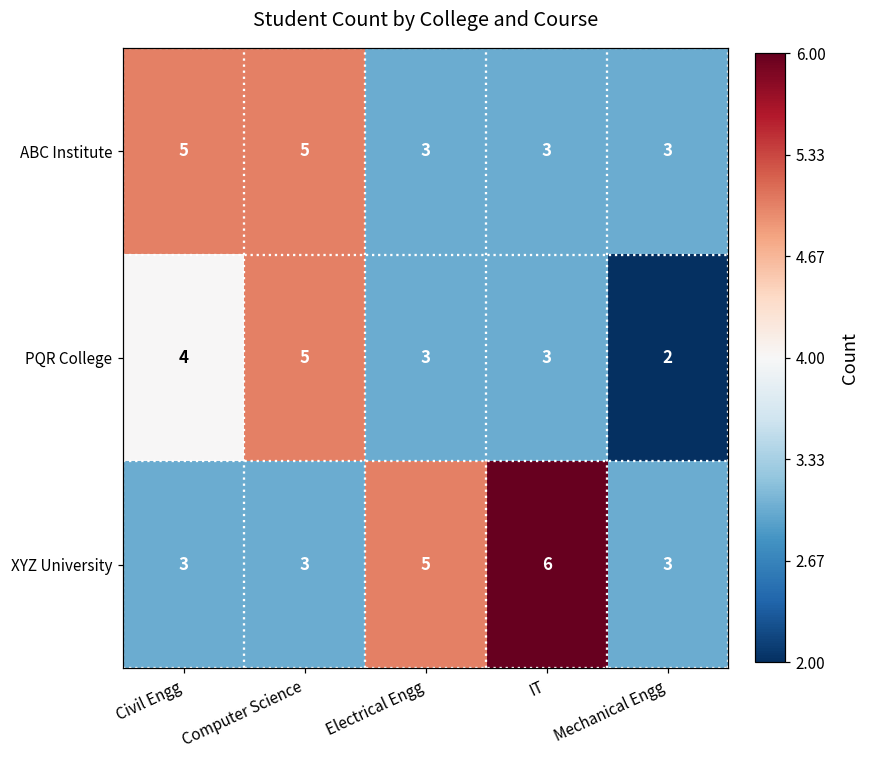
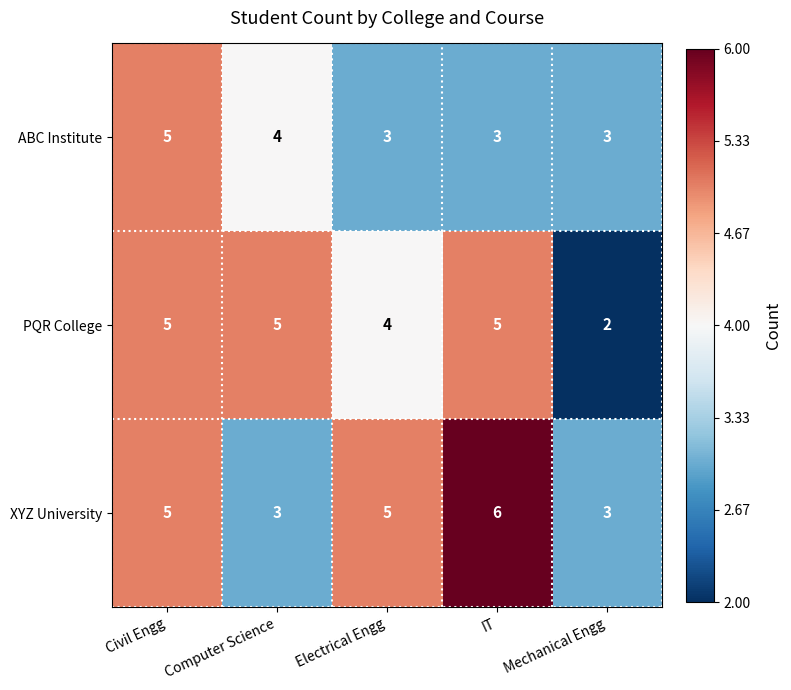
ABC Institute, Computer Science: 5 -> 4
PQR College, Civil Engg: 4 -> 5
PQR College, Electrical Engg: 3 -> 4
PQR College, IT: 3 -> 5
XYZ University, Civil Engg: 3 -> 5
